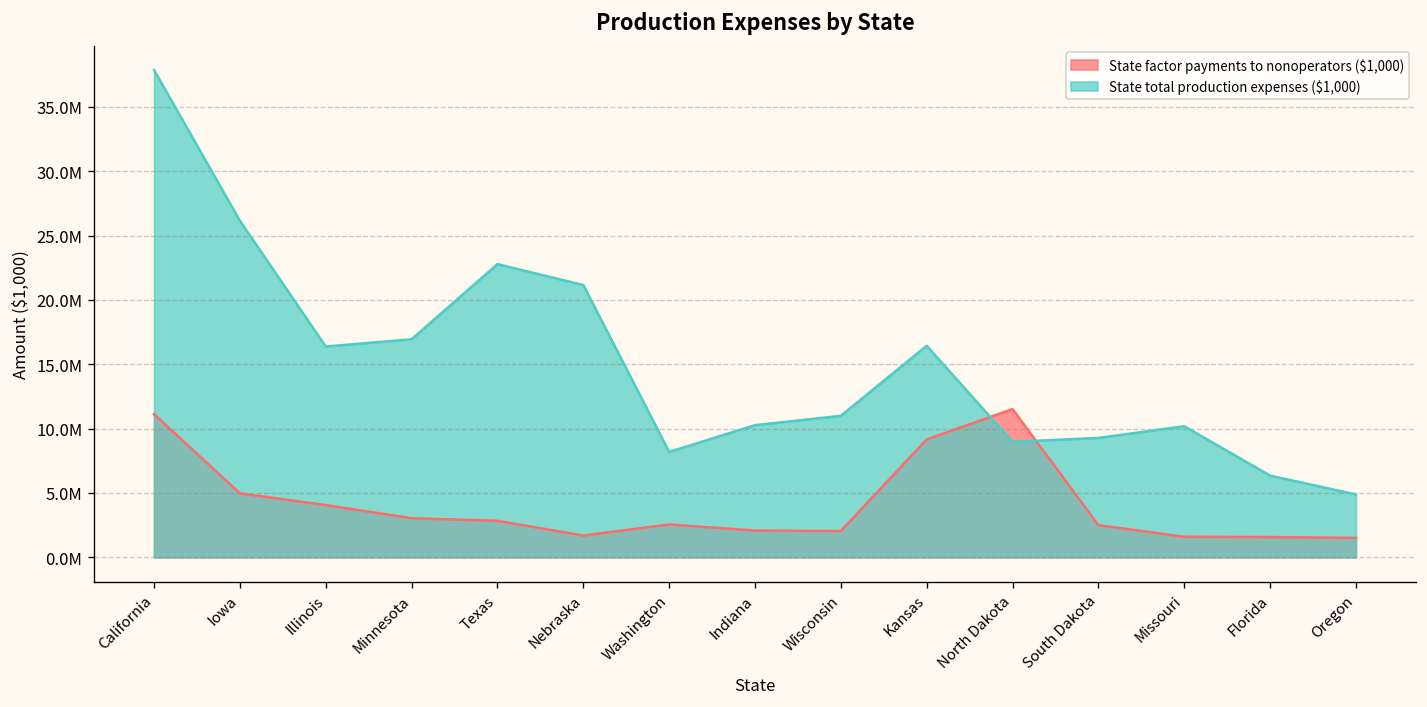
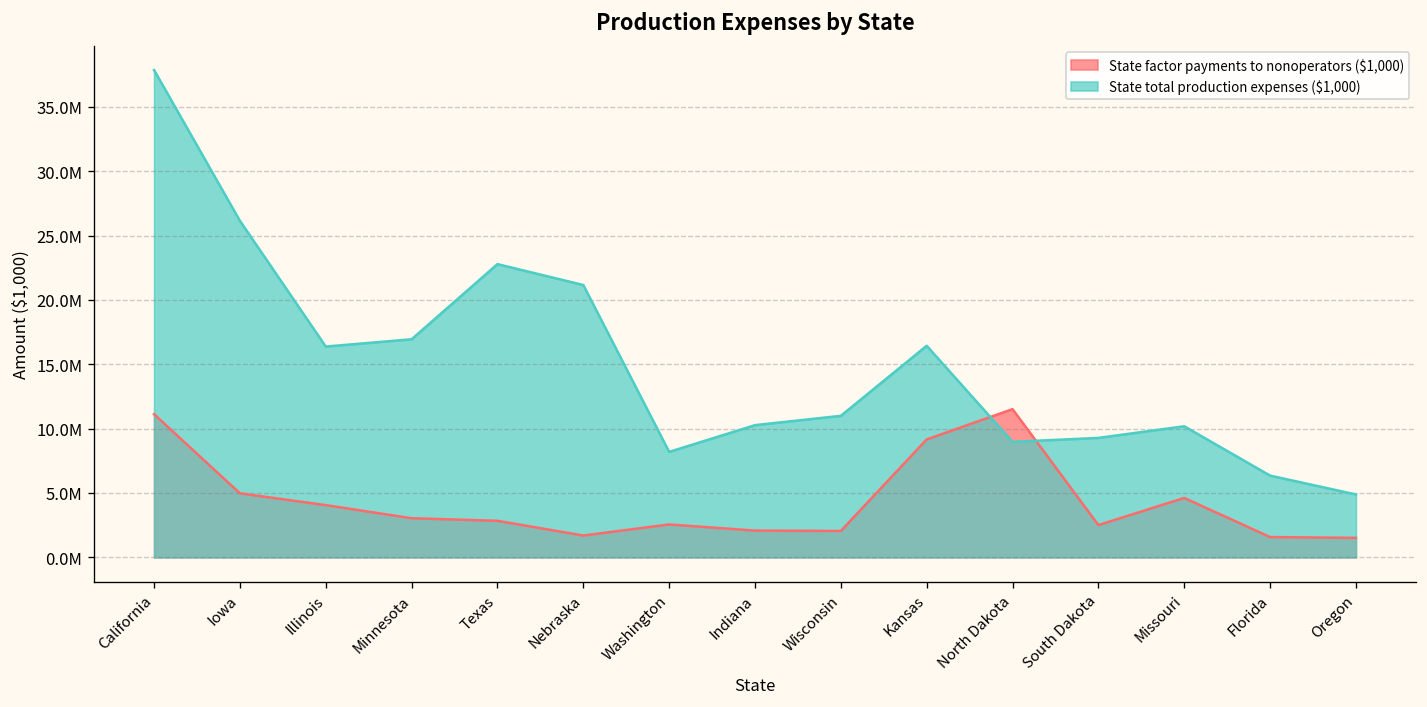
State factor payments to nonoperators ($1,000), Missouri: 1600000 -> 4600000
